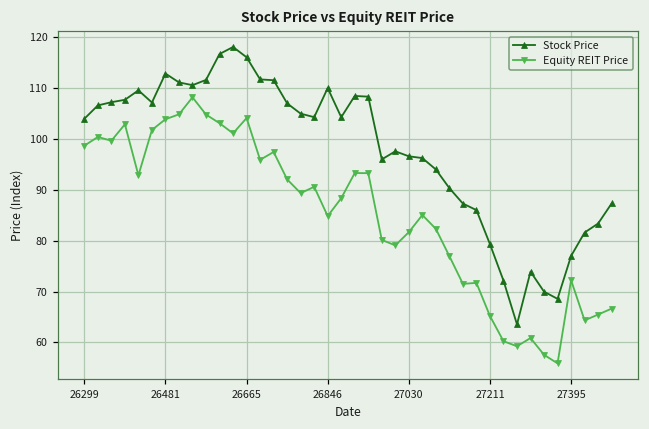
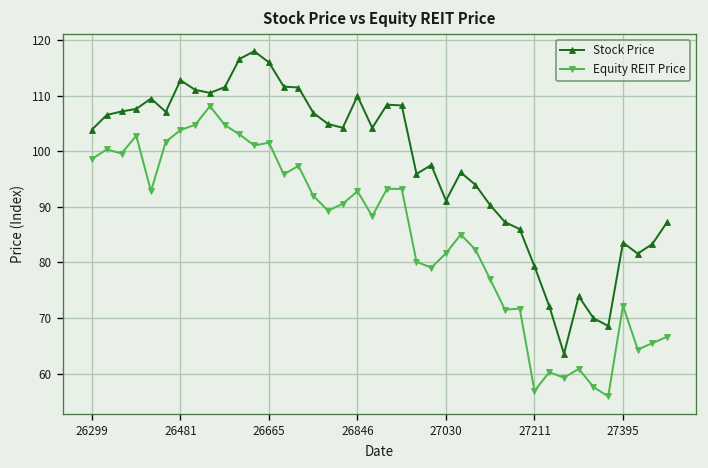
Equity REIT Price, 26665: 104 -> 102
Equity REIT Price, 26846: 85 -> 93
Stock Price, 27030: 97 -> 91
Equity REIT Price, 27211: 65 -> 57
Stock Price, 27395: 77 -> 84
